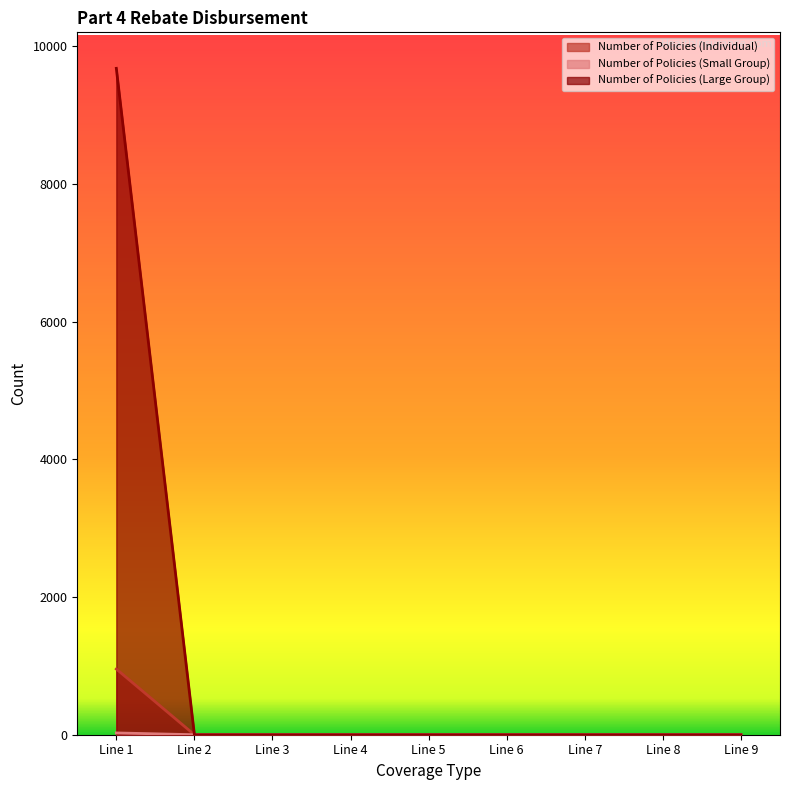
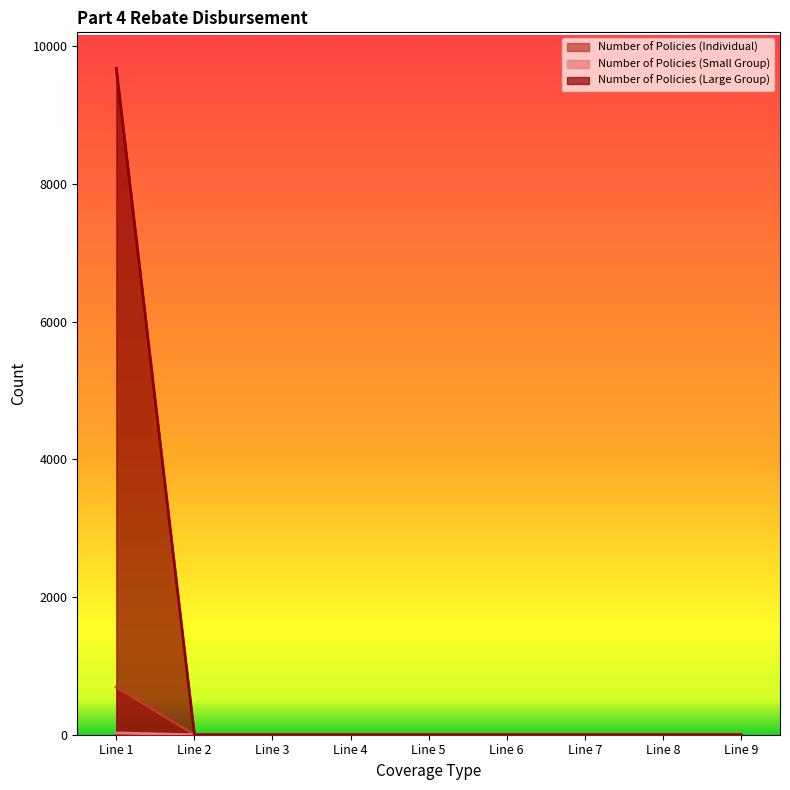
Number of Policies (Individual), Line 1: 1000 -> 700
